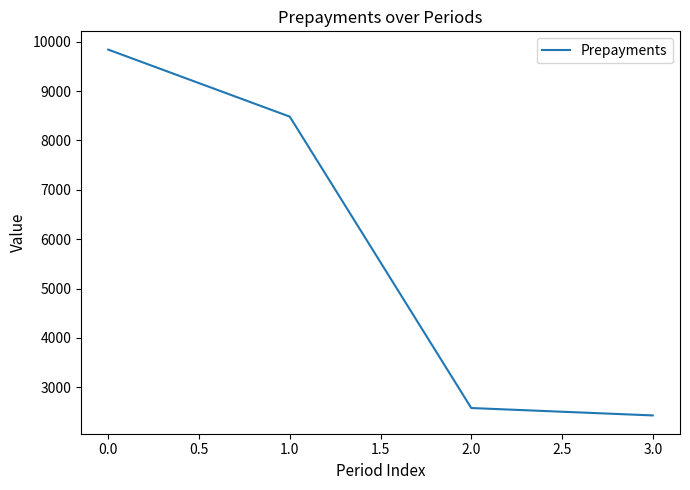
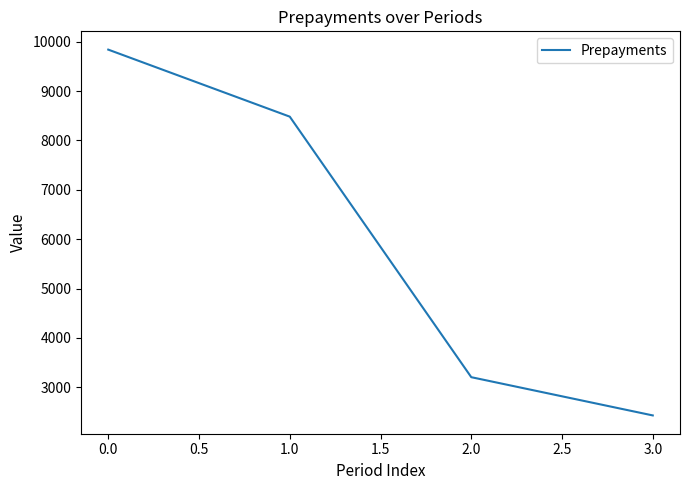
2.0: 2600 -> 3200
